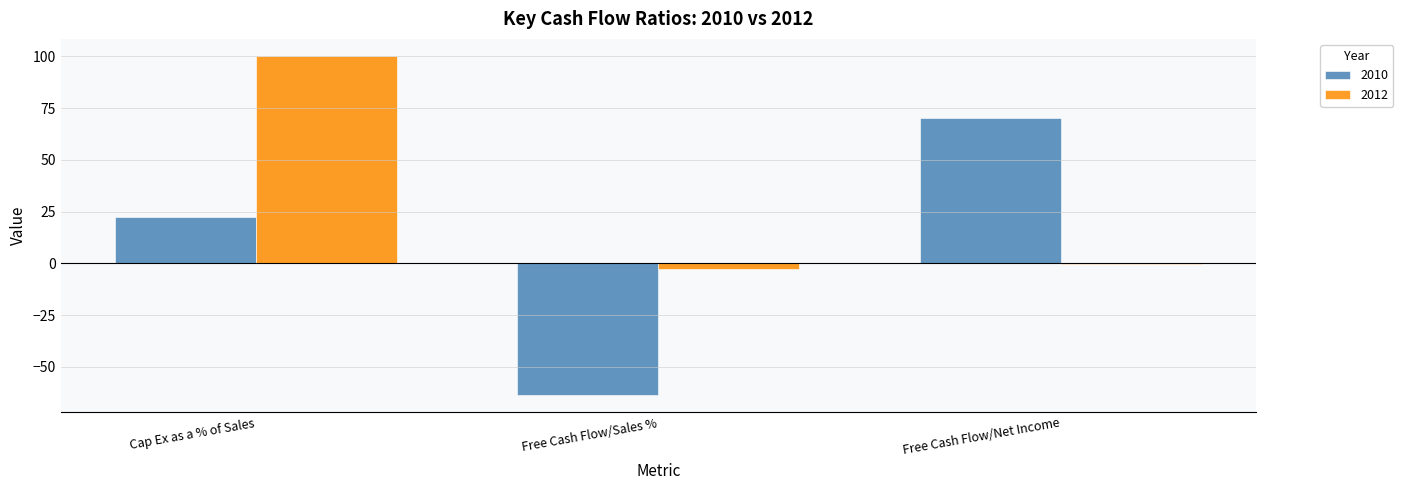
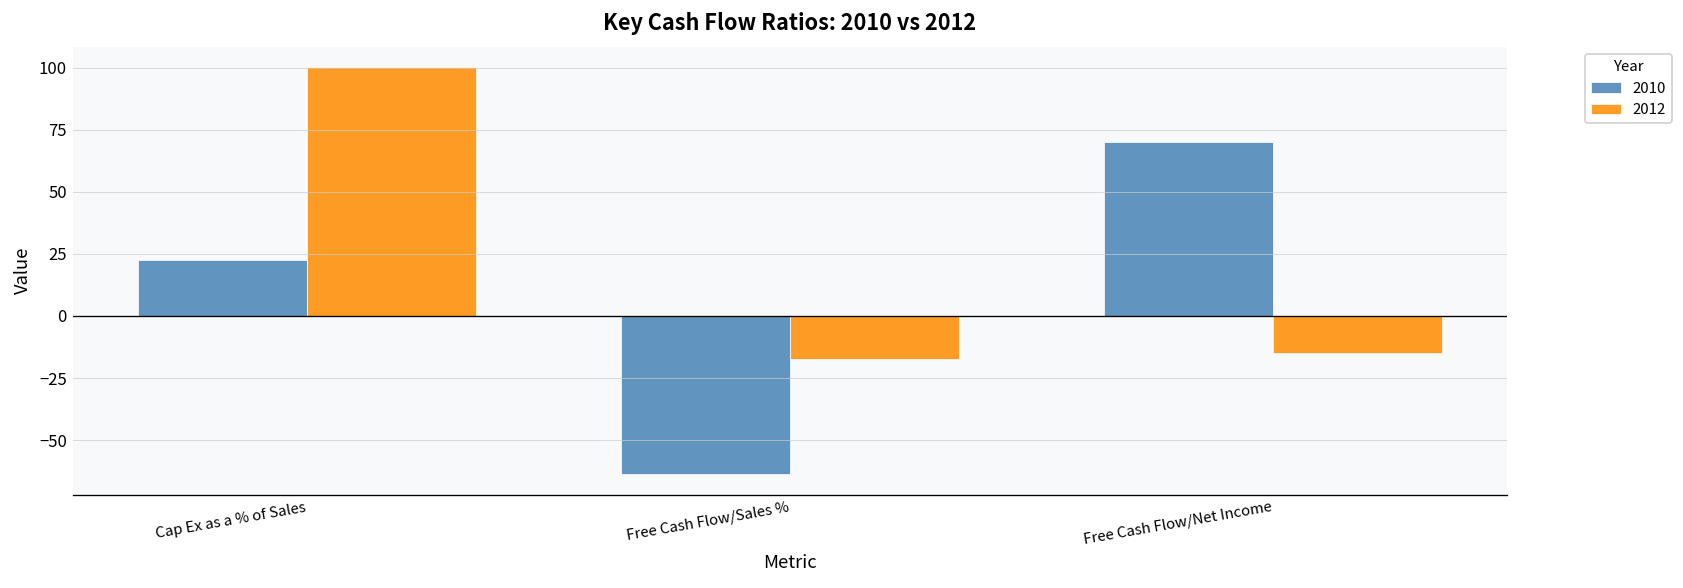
2012, Free Cash Flow/Sales %: -3 -> -18
2012, Free Cash Flow/Net Income: 0 -> -15
